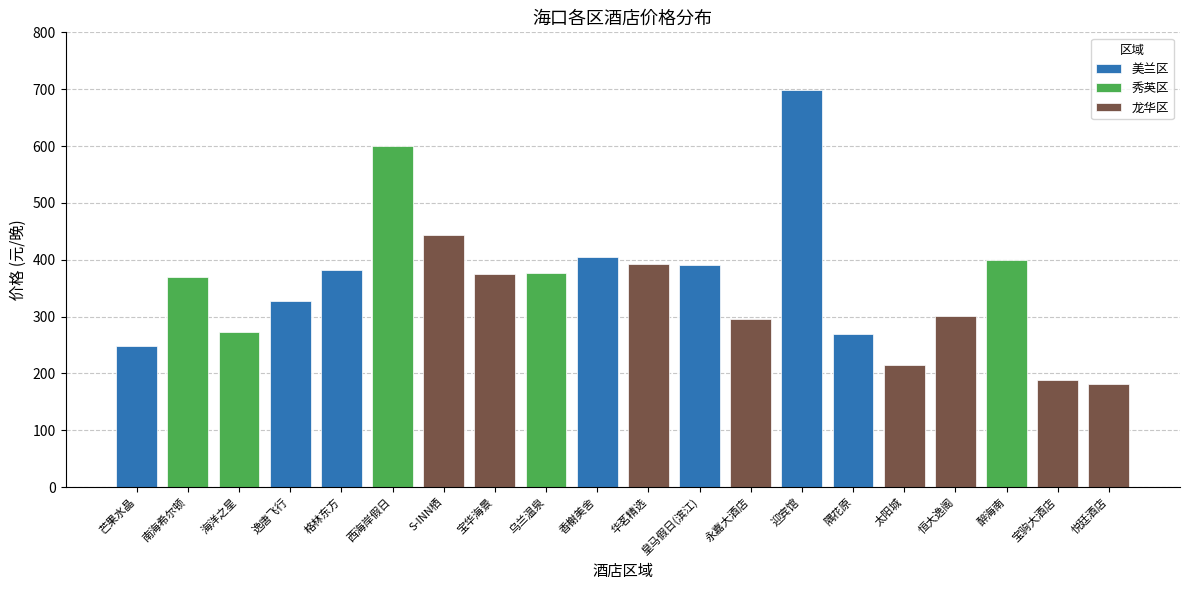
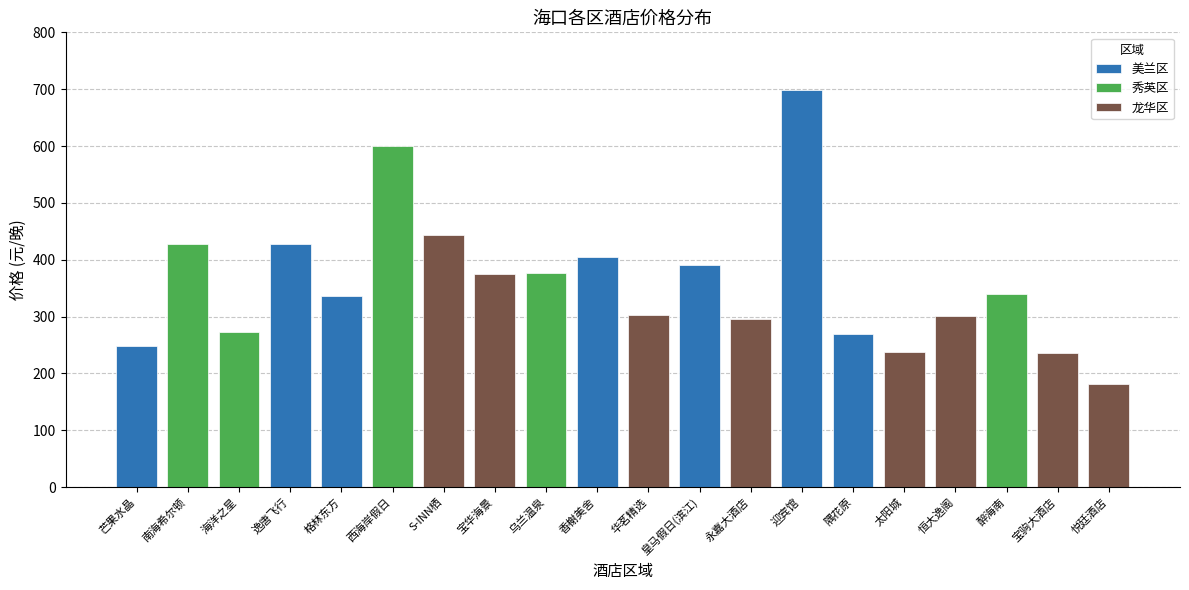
秀英区, 南海希尔顿: 370 -> 430
美兰区, 逸唐飞行: 330 -> 430
美兰区, 格林东方: 380 -> 340
龙华区, 华茗精选: 390 -> 300
龙华区, 太阳城: 210 -> 240
秀英区, 醉海南: 400 -> 340
龙华区, 宝驹大酒店: 190 -> 240
